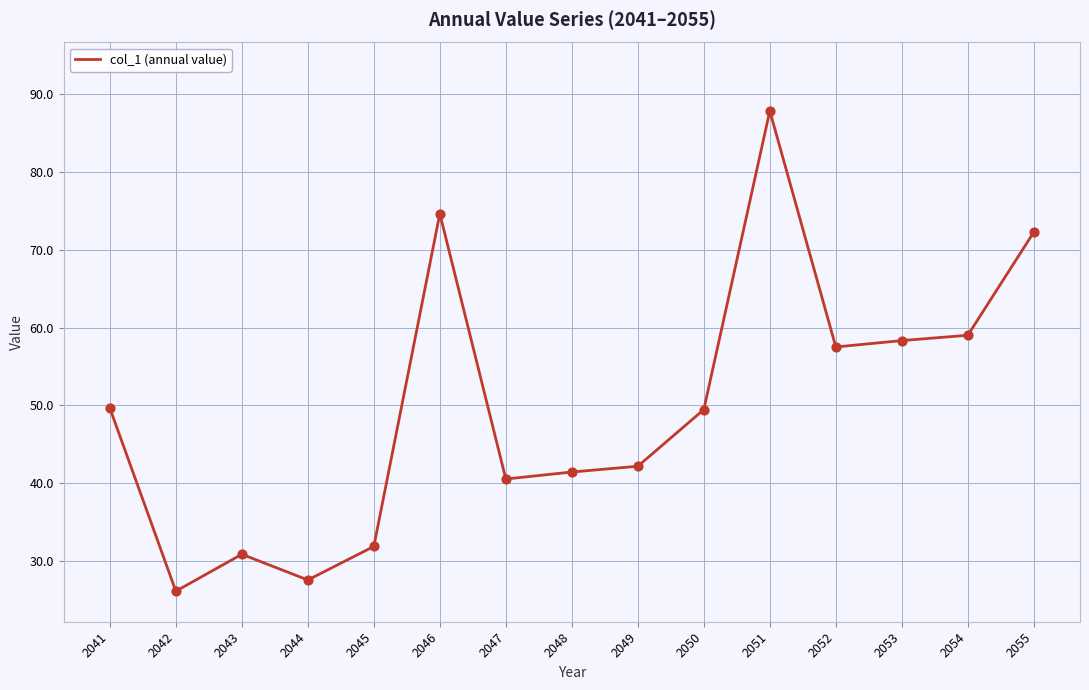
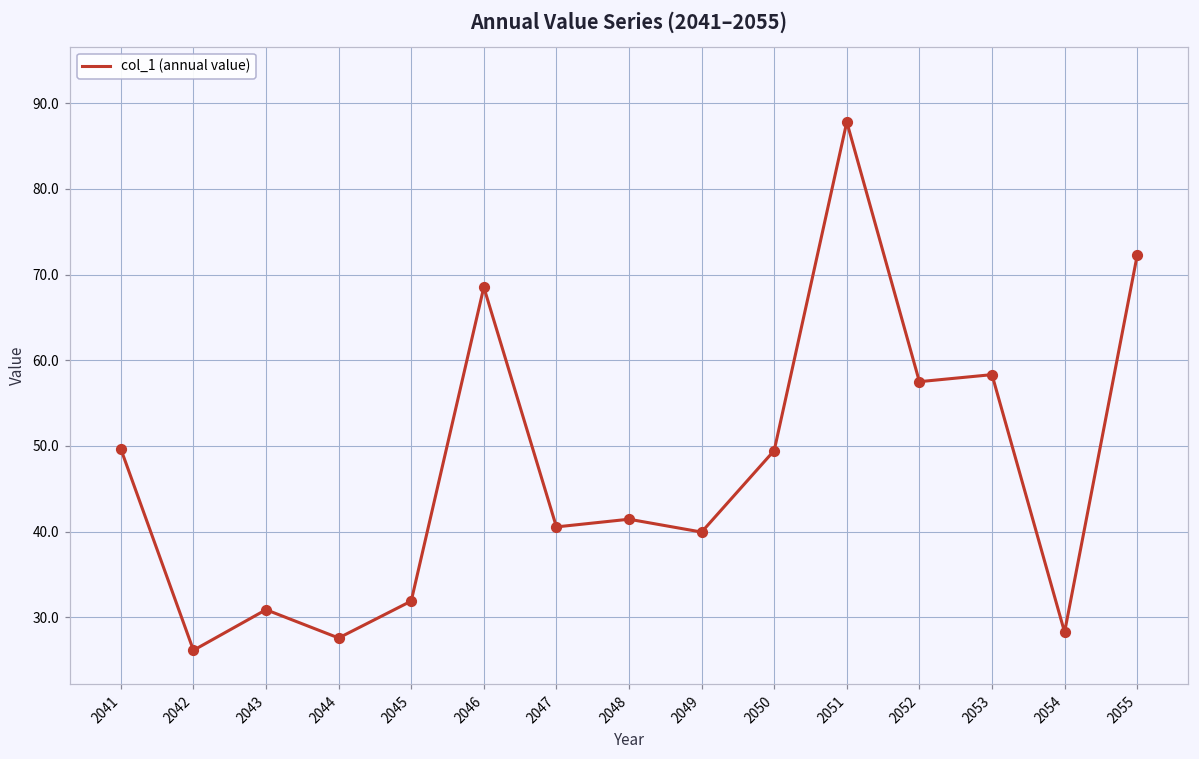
2046: 75 -> 69
2049: 42 -> 40
2054: 59 -> 28
